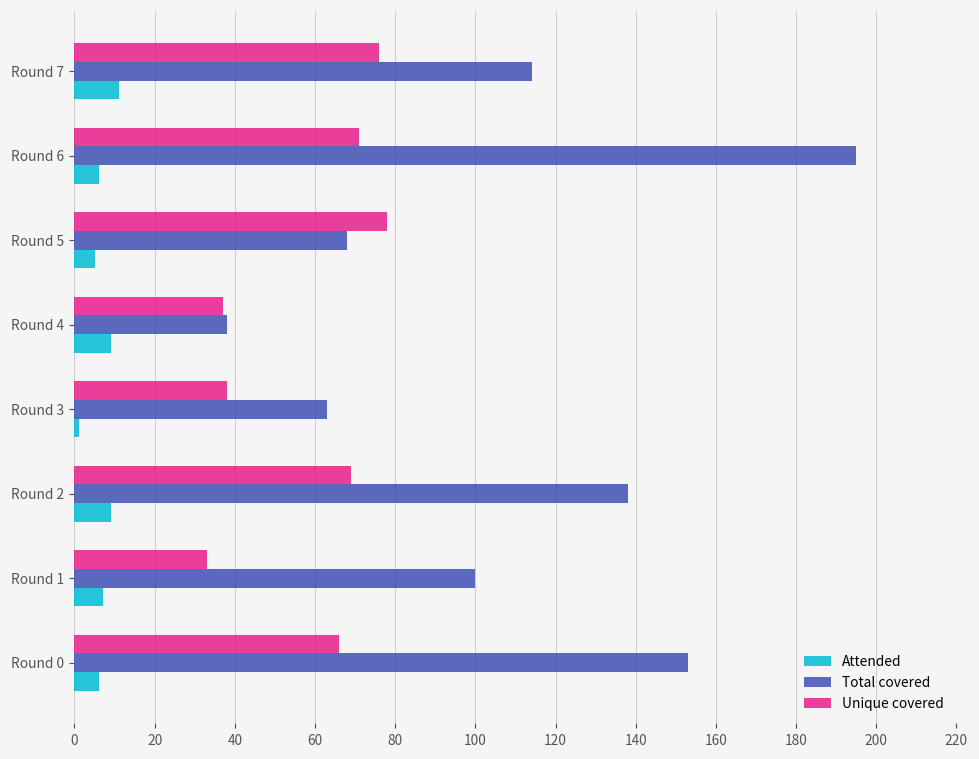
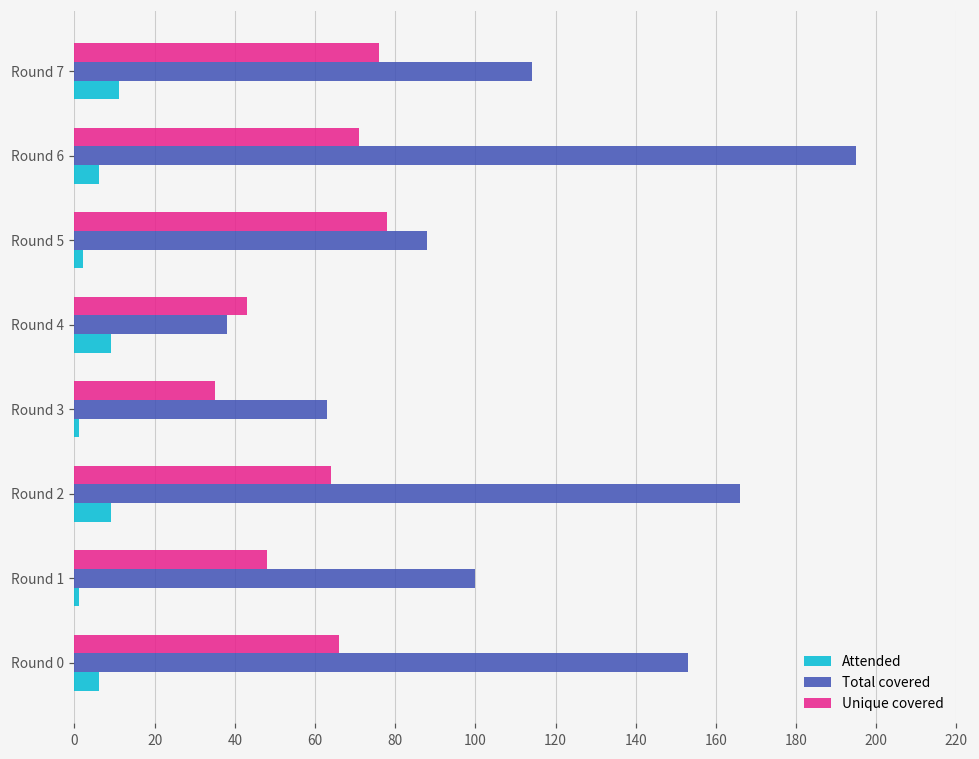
Total covered, Round 5: 68 -> 88
Attended, Round 5: 5 -> 2
Unique covered, Round 4: 37 -> 43
Unique covered, Round 3: 38 -> 35
Unique covered, Round 2: 69 -> 64
Total covered, Round 2: 138 -> 166
Unique covered, Round 1: 33 -> 48
Attended, Round 1: 7 -> 1
